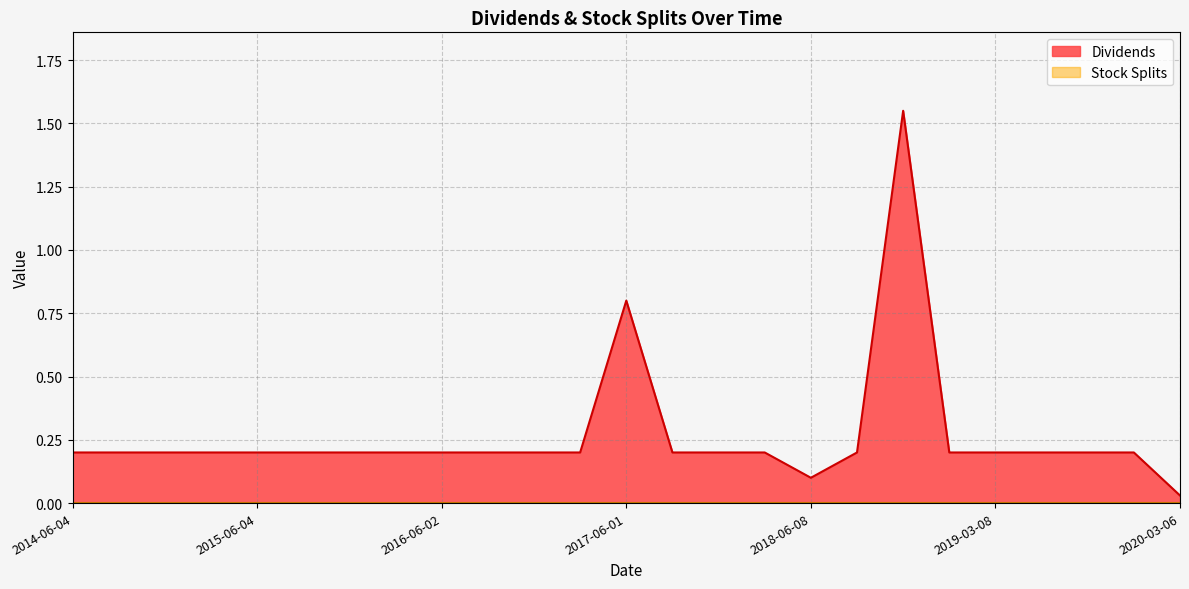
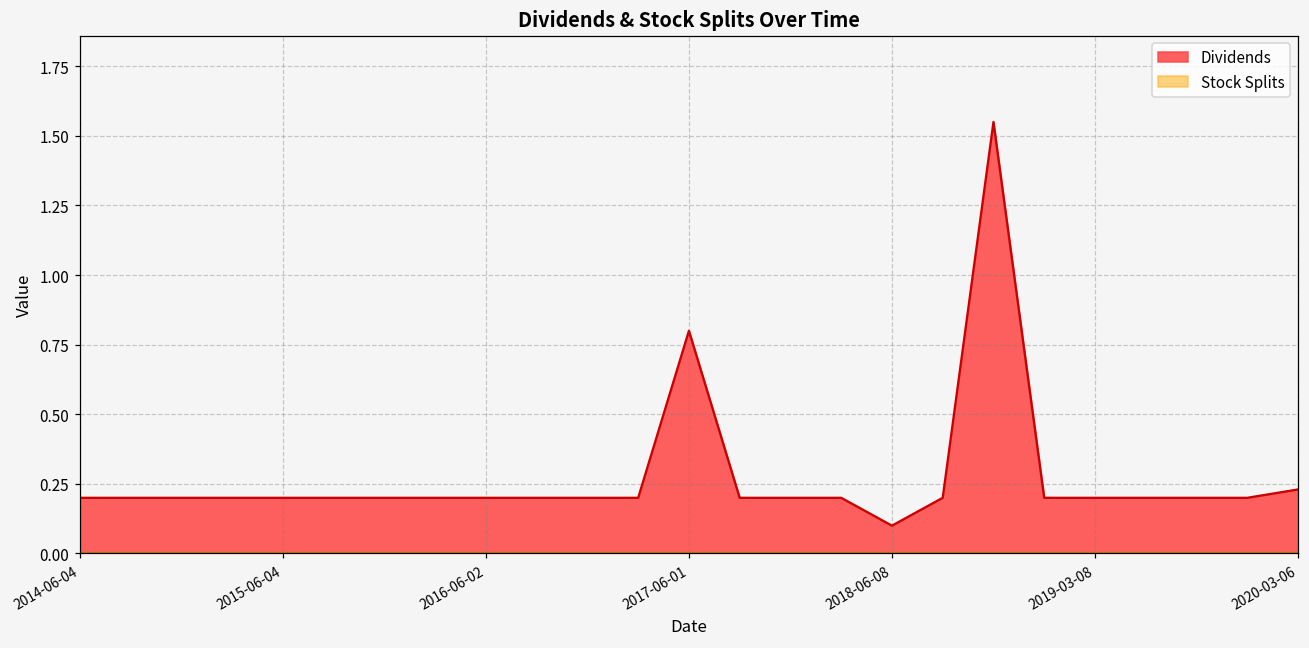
Dividends, 2020-03-06: 0.03 -> 0.23
